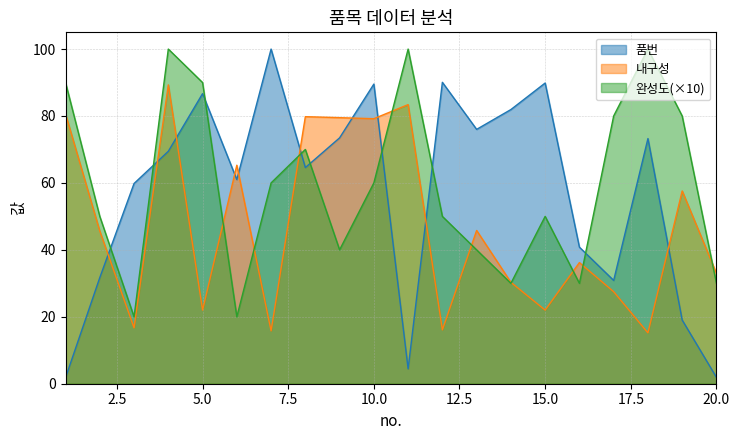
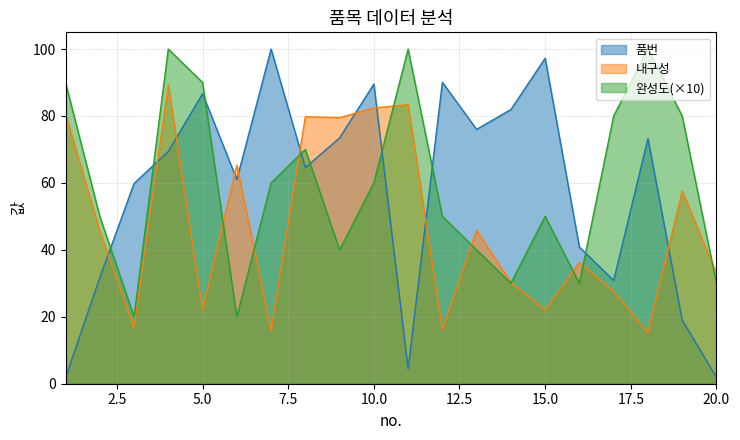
내구성, 10.0: 79 -> 82
품번, 15.0: 90 -> 97
